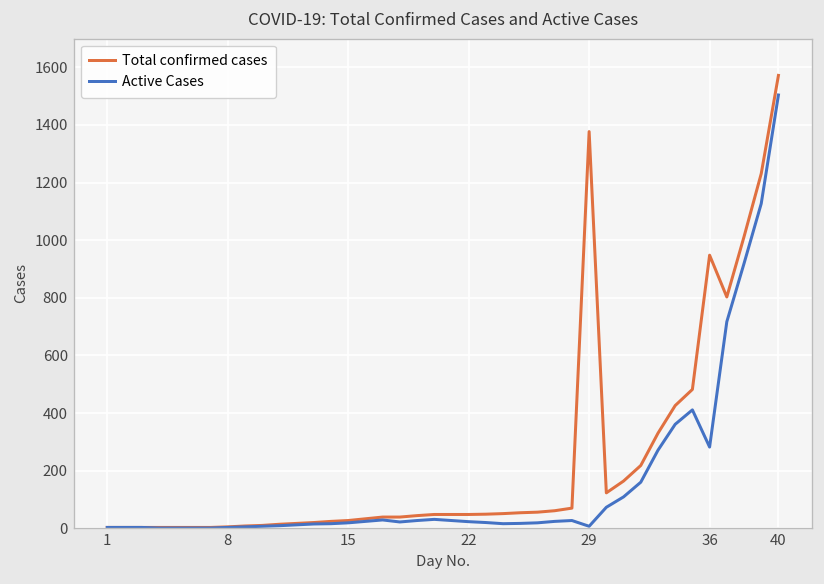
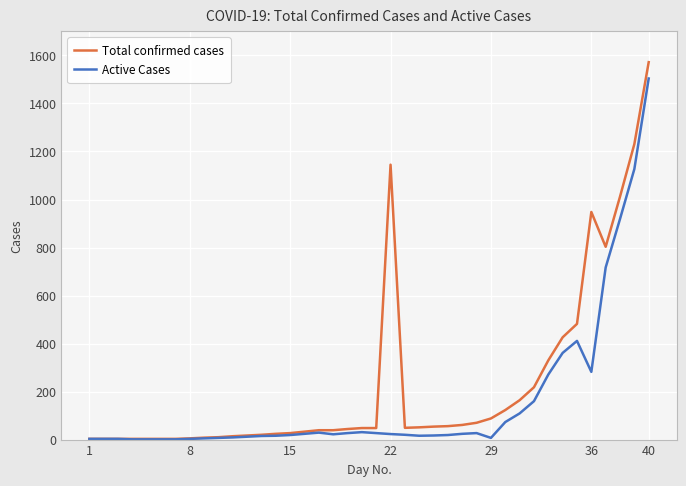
Total confirmed cases, 22: 50 -> 1150
Total confirmed cases, 29: 1380 -> 90
